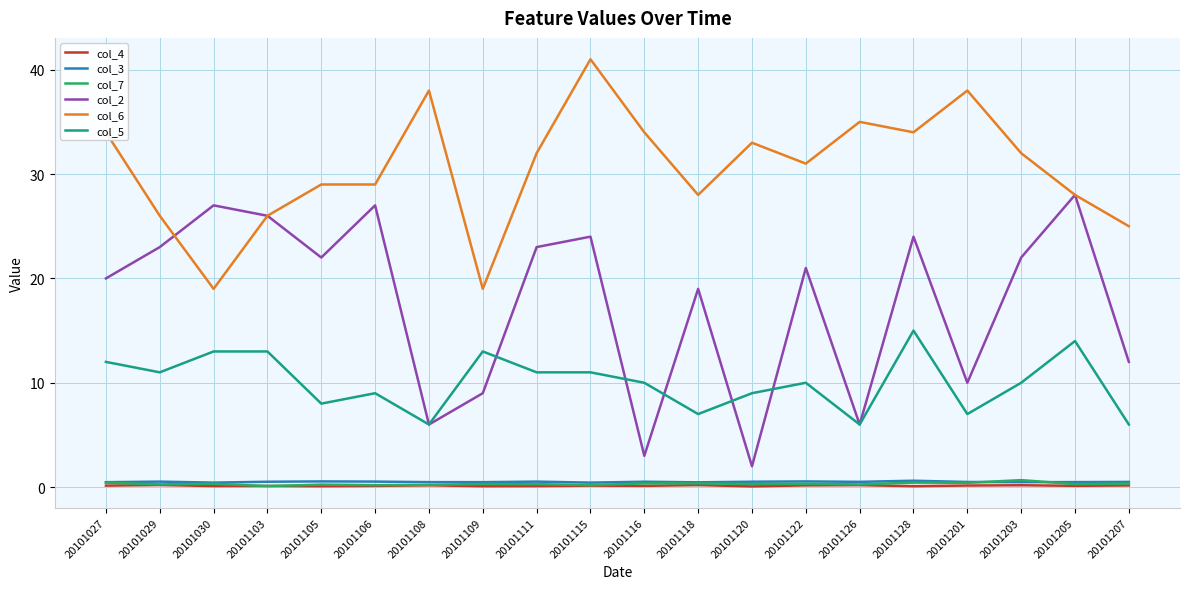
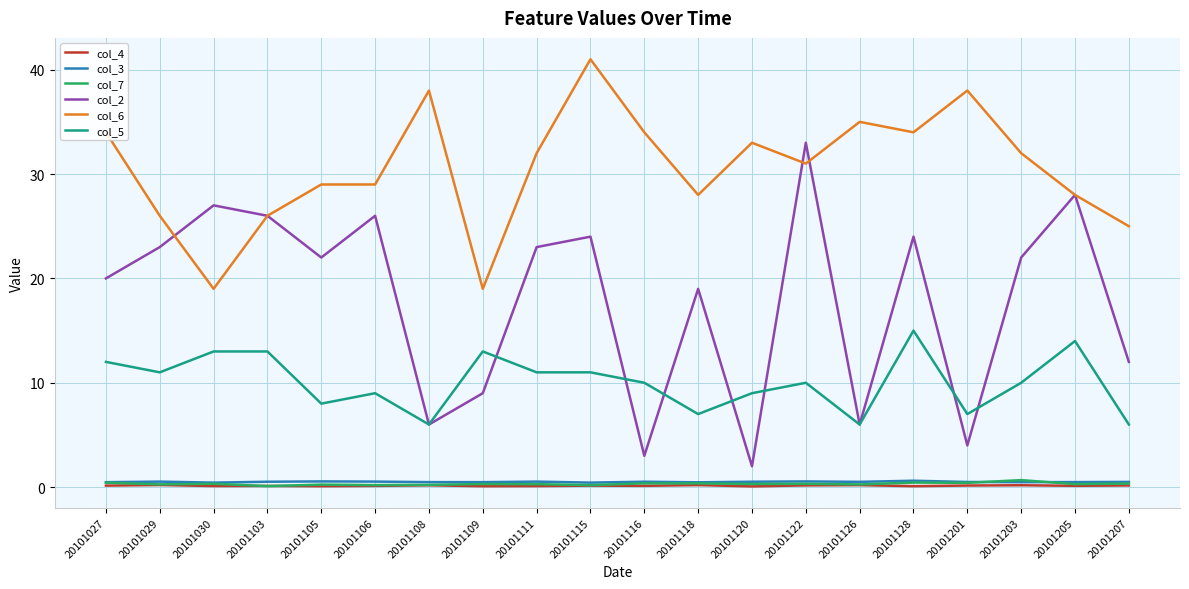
col_2, 20101106: 27 -> 26
col_2, 20101122: 21 -> 33
col_2, 20101201: 10 -> 4
